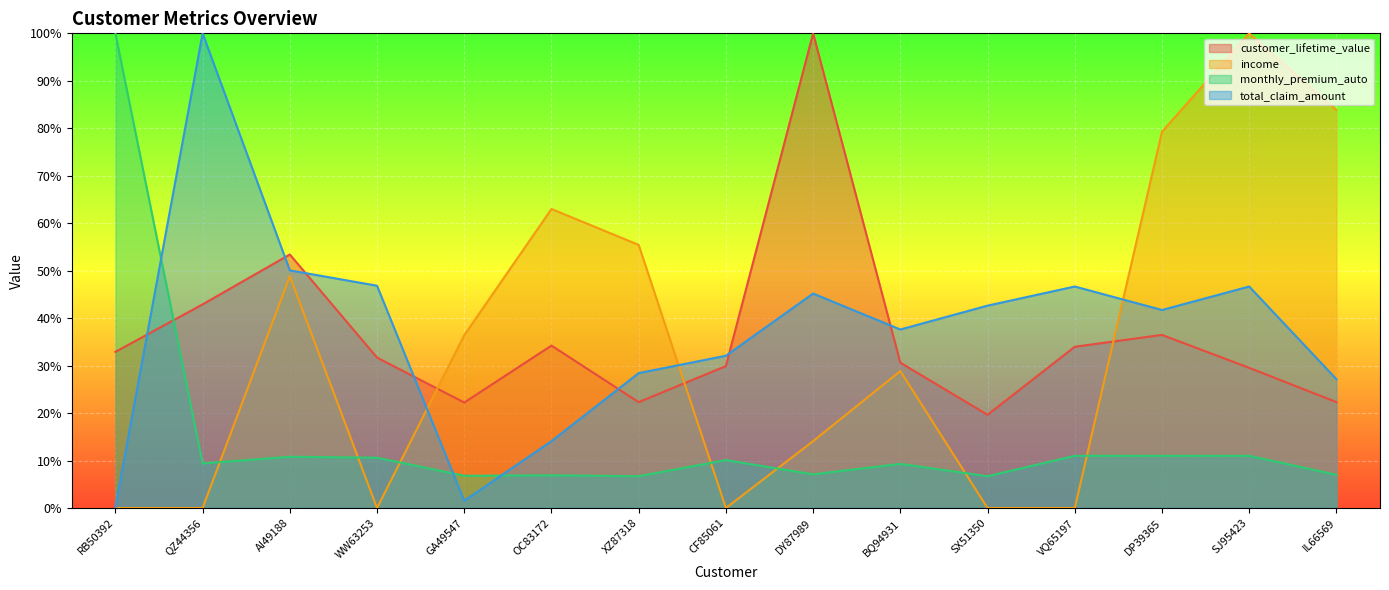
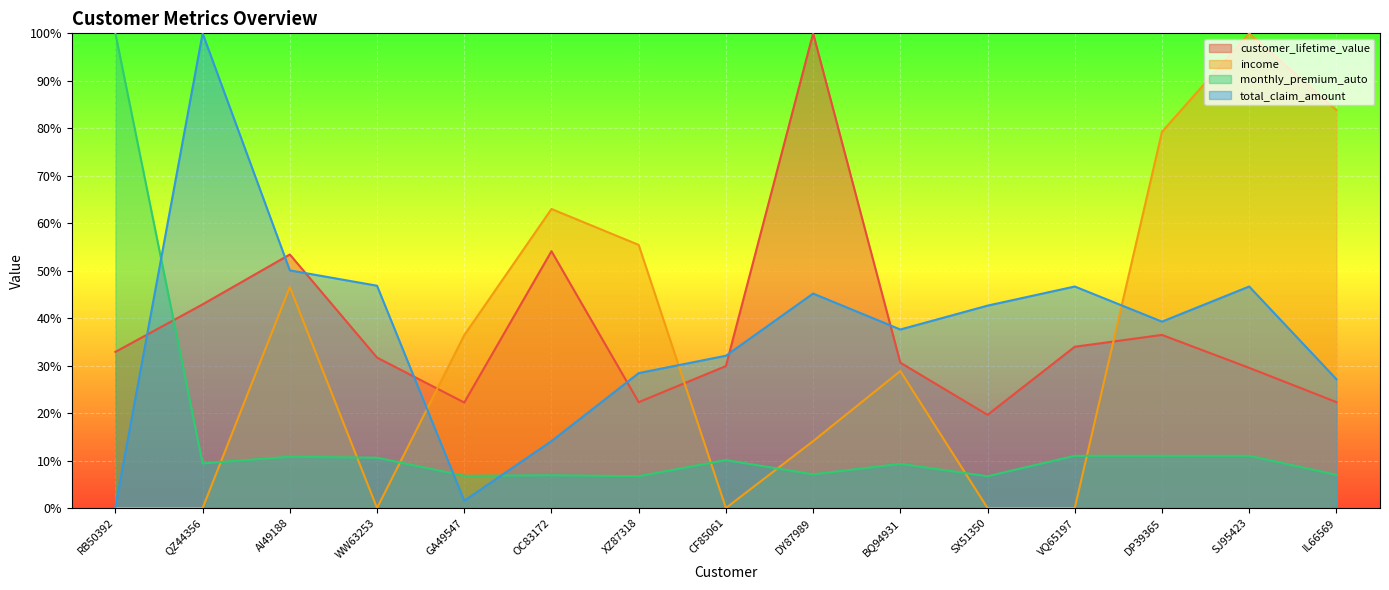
income, AI49188: 49% -> 47%
customer_lifetime_value, OC83172: 34% -> 54%
total_claim_amount, DP39365: 42% -> 39%
